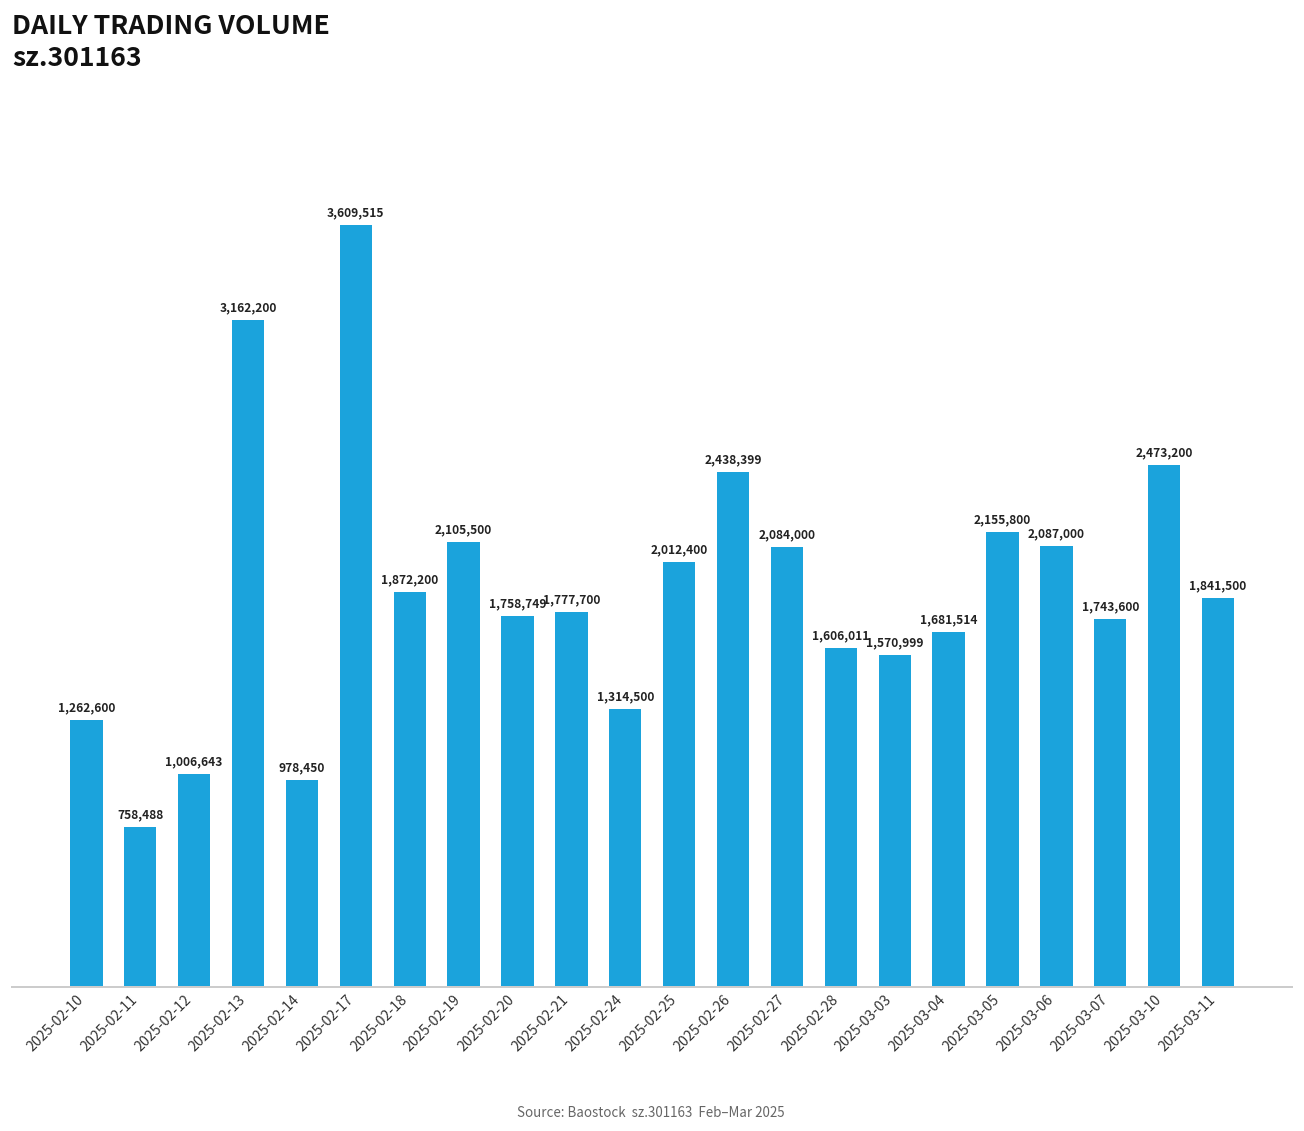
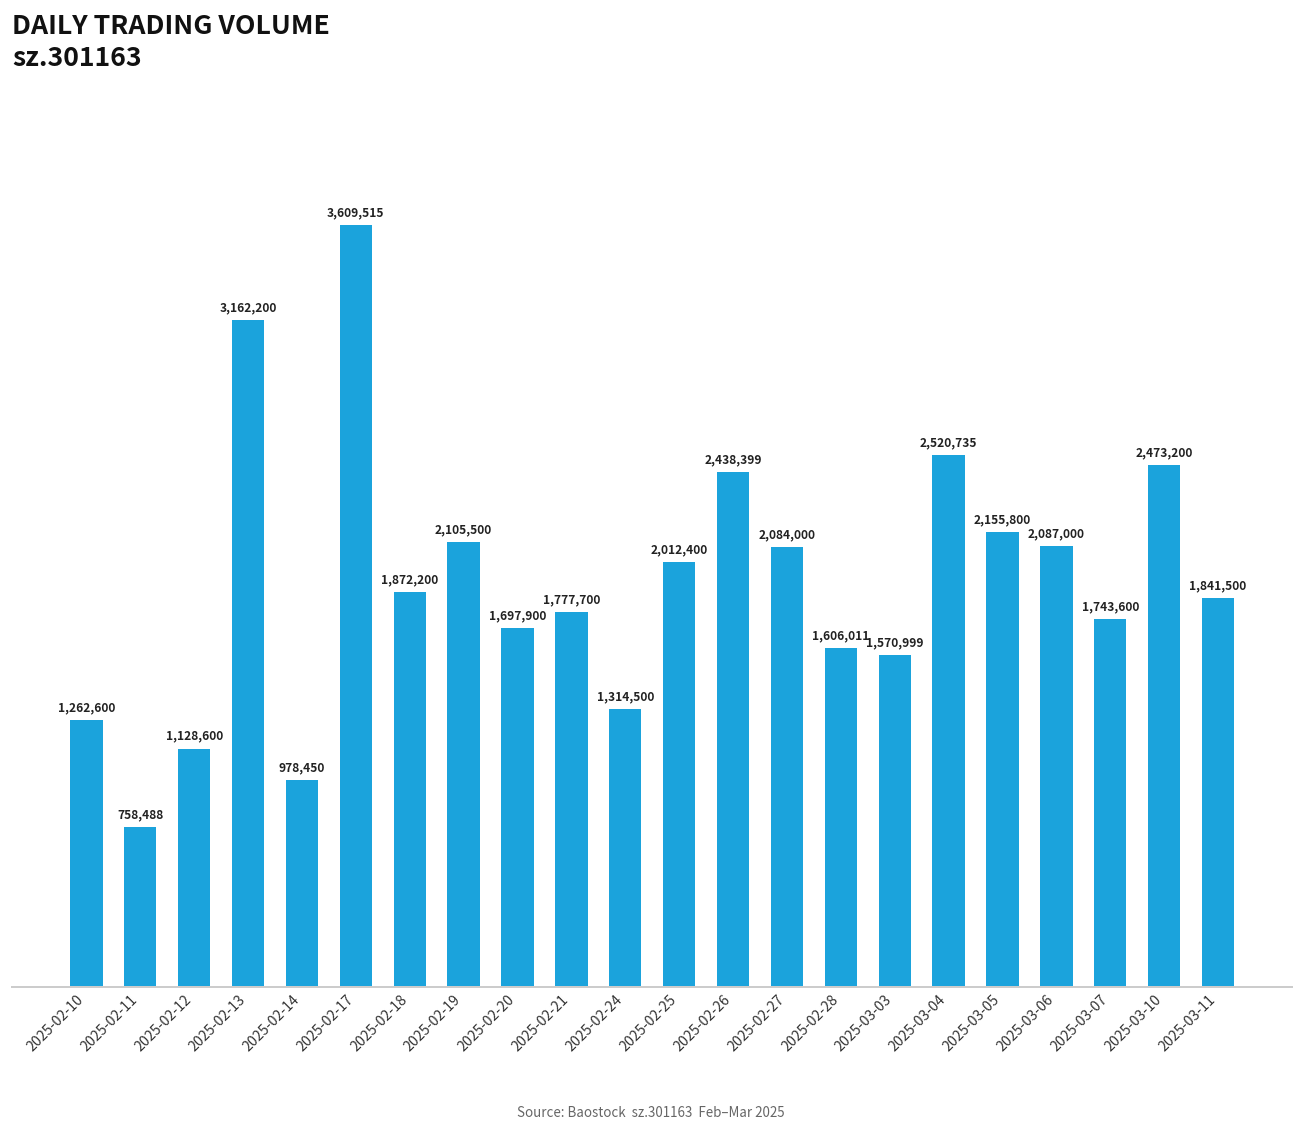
2025-02-12: 1,006,643 -> 1,128,600
2025-02-20: 1,758,749 -> 1,697,900
2025-03-04: 1,681,514 -> 2,520,735
